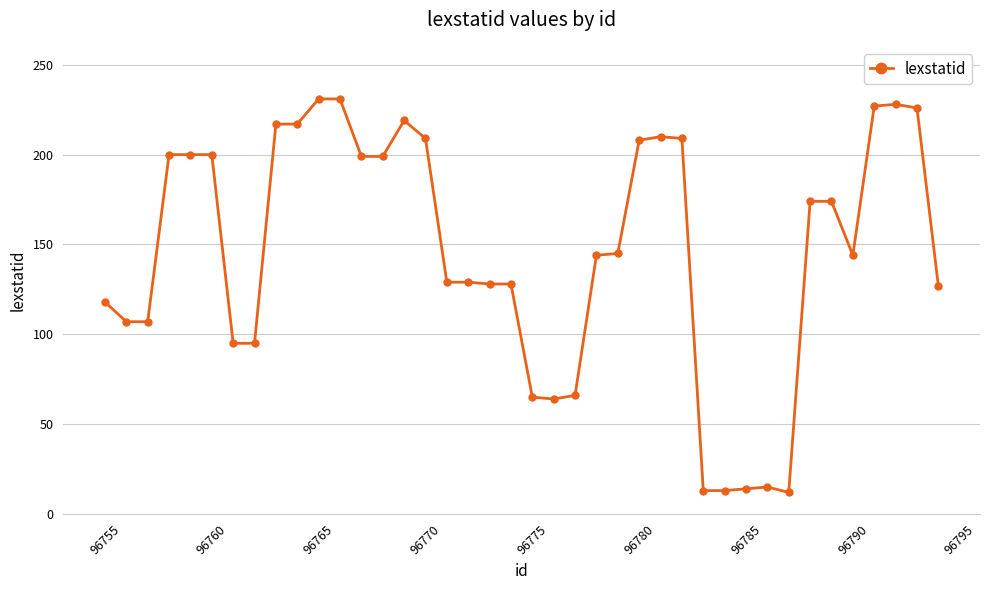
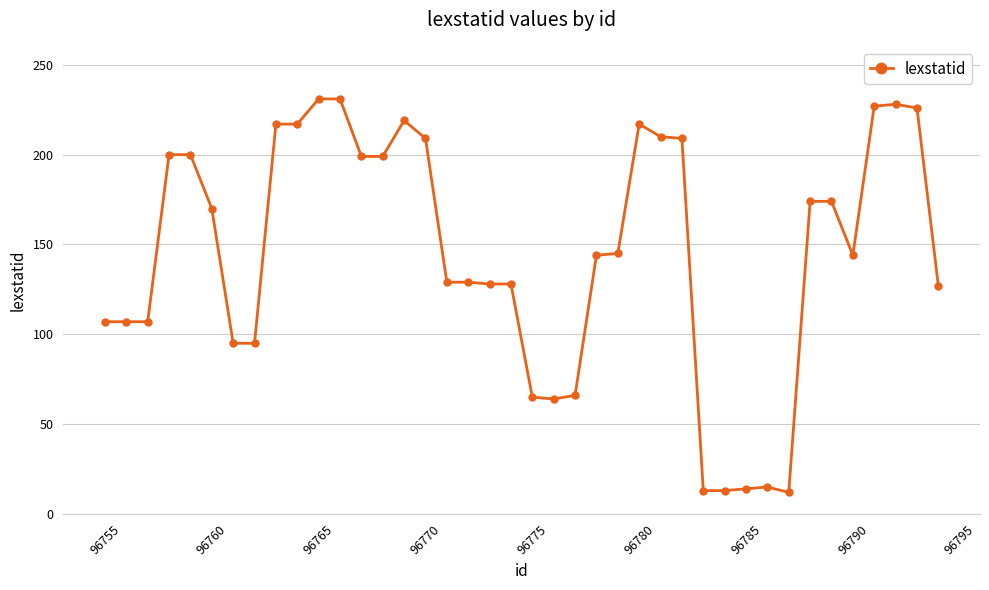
96755: 118 -> 107
96760: 200 -> 170
96780: 208 -> 217
